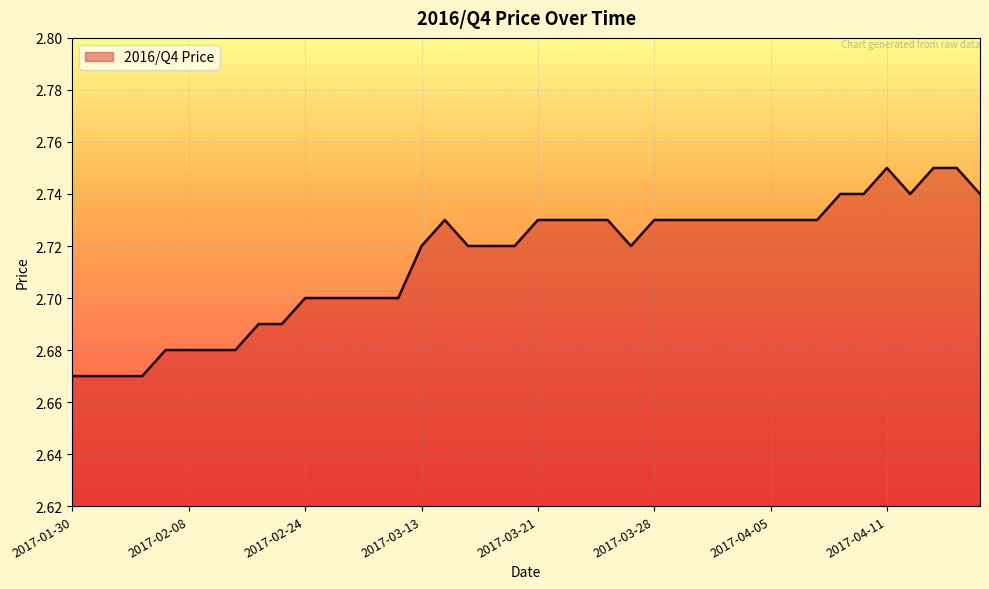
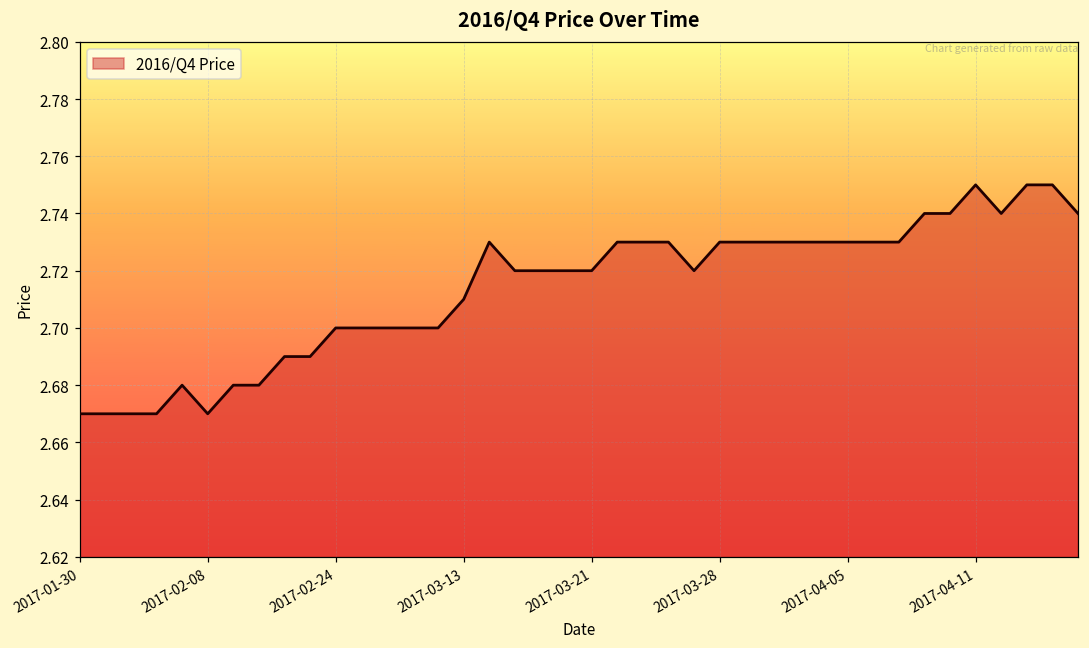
2017-02-08: 2.68 -> 2.67
2017-03-13: 2.72 -> 2.71
2017-03-21: 2.73 -> 2.72
